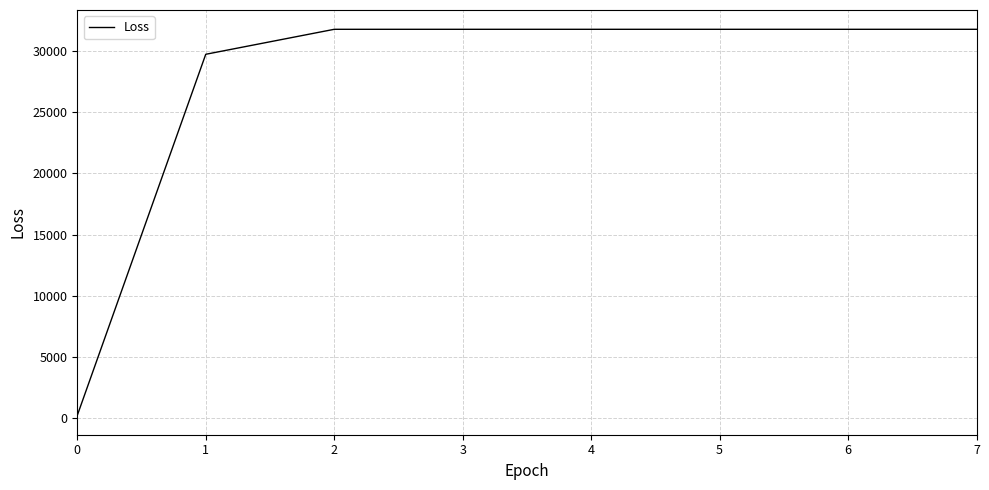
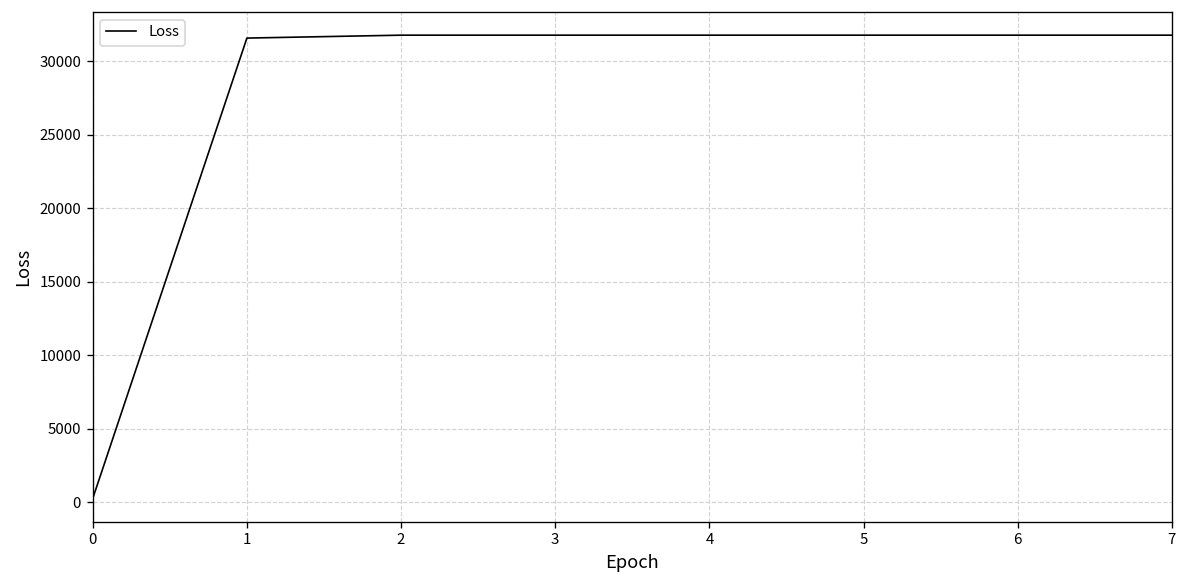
1: 29700 -> 31600
